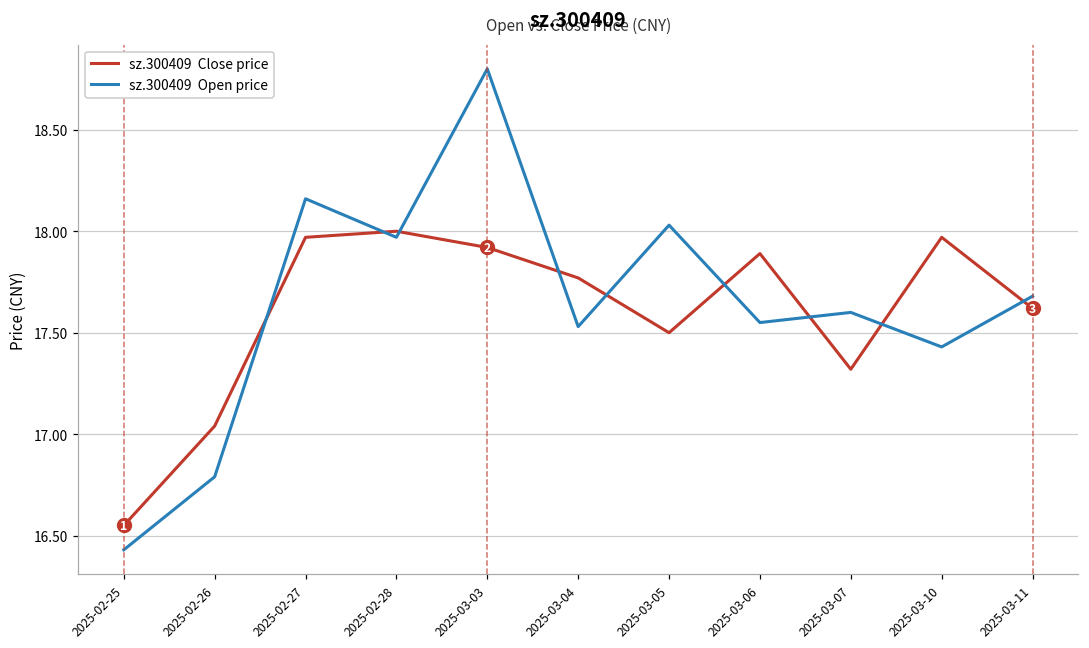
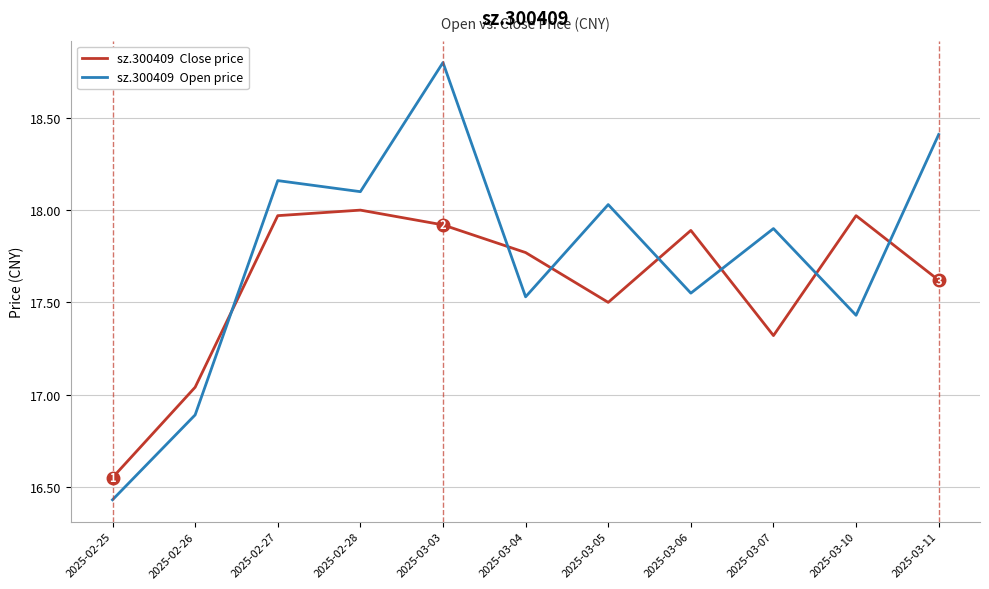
sz.300409 Open price, 2025-02-26: 16.79 -> 16.89
sz.300409 Open price, 2025-02-28: 17.97 -> 18.10
sz.300409 Open price, 2025-03-07: 17.6 -> 17.9
sz.300409 Open price, 2025-03-11: 17.68 -> 18.41
